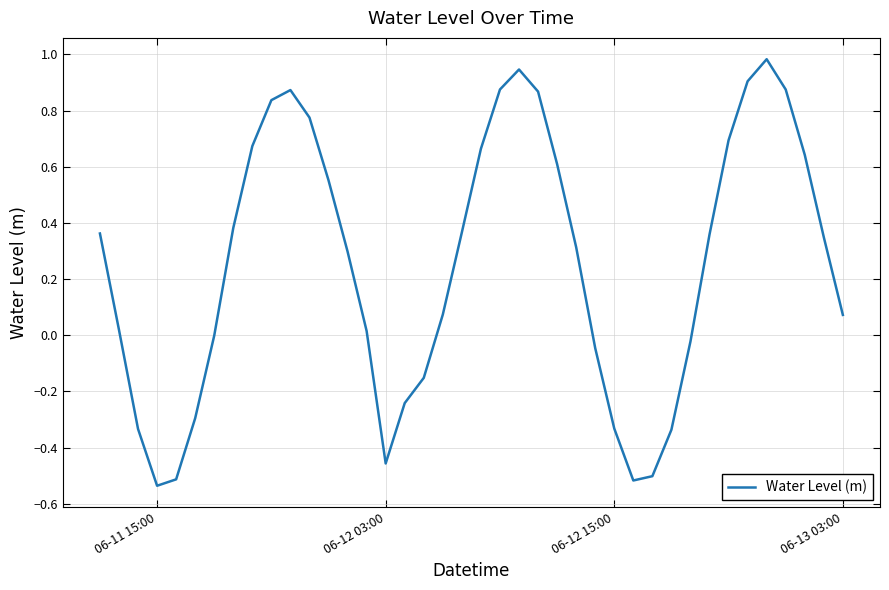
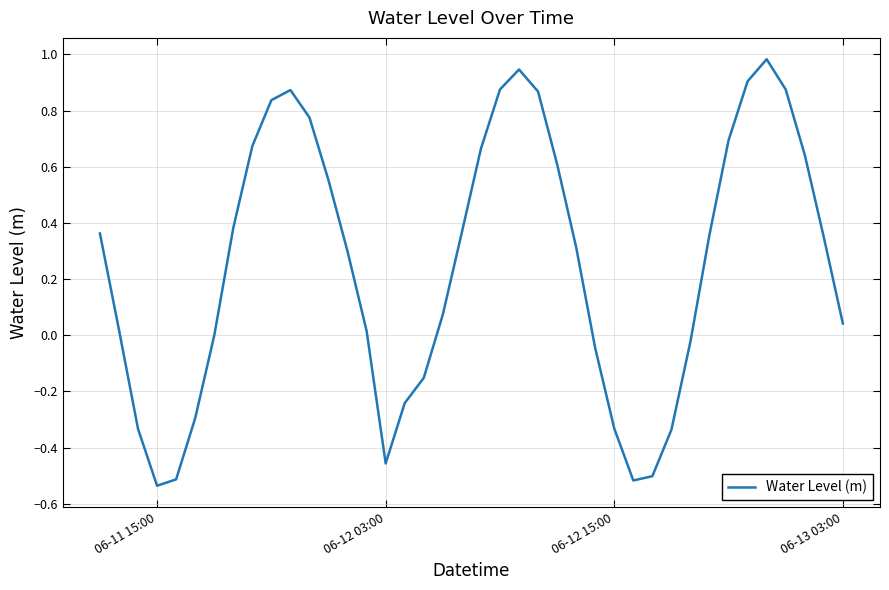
06-13 03:00: 0.07 -> 0.04
